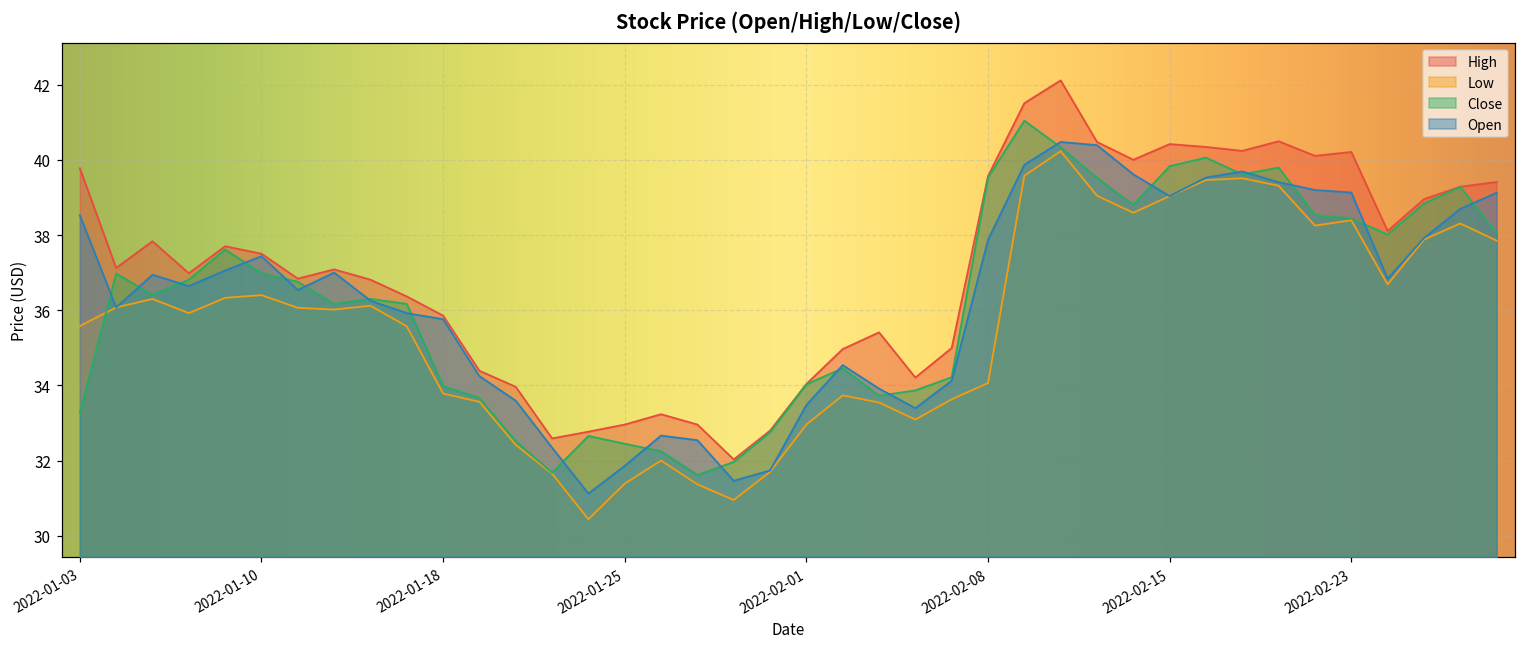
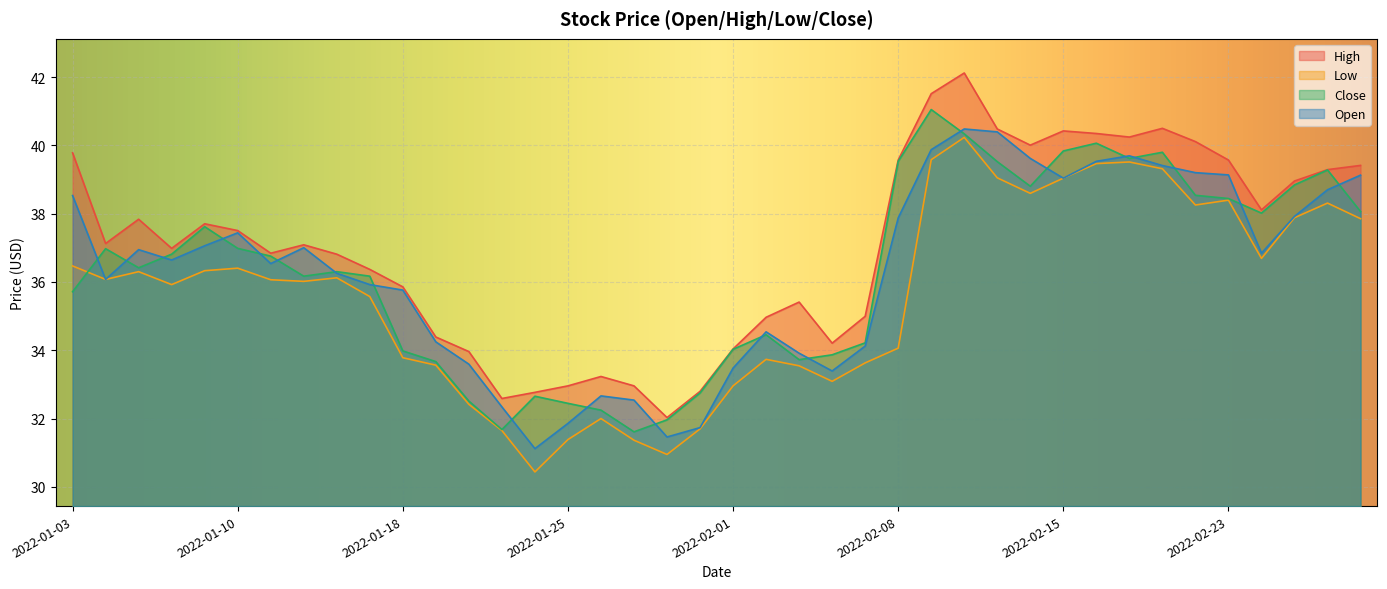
Low, 2022-01-03: 35.6 -> 36.5
Close, 2022-01-03: 33.3 -> 35.7
High, 2022-02-23: 40.2 -> 39.6
